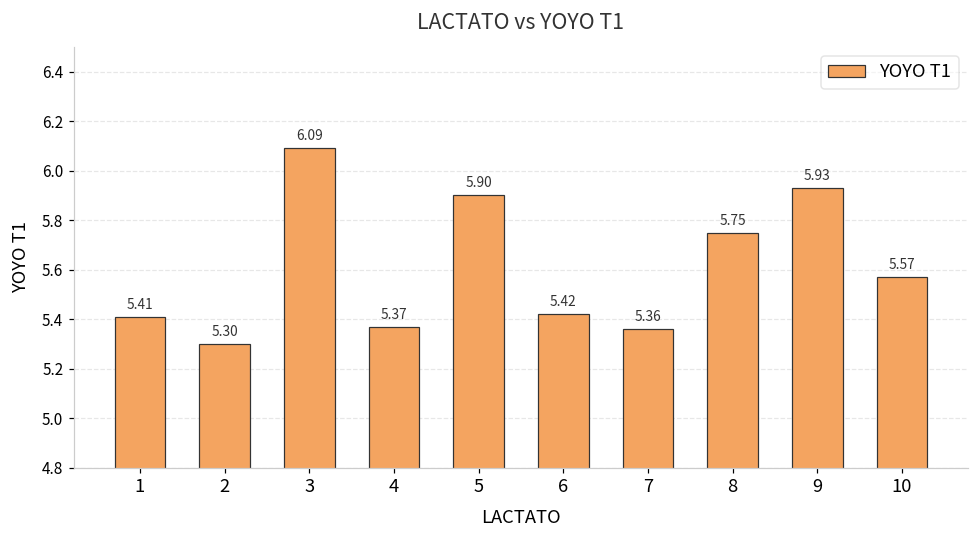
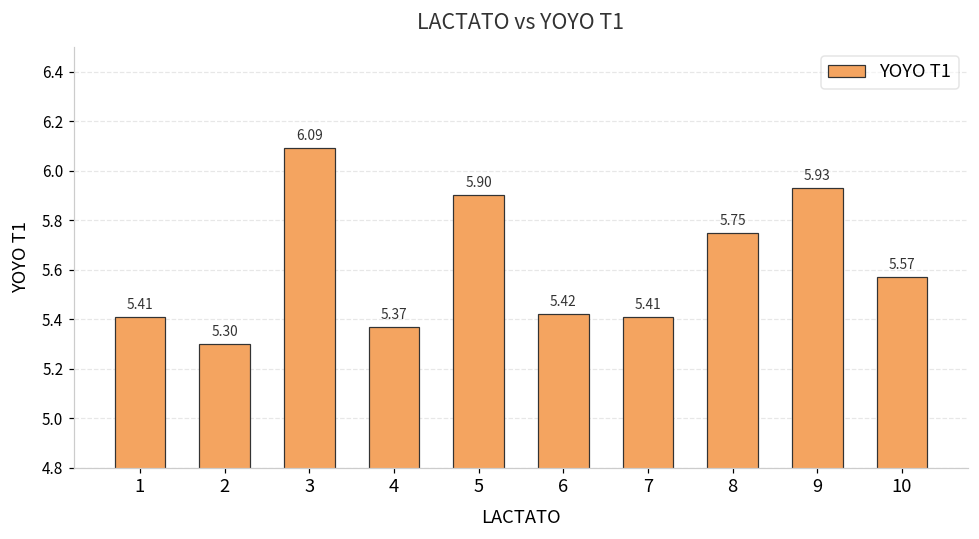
7: 5.36 -> 5.41
